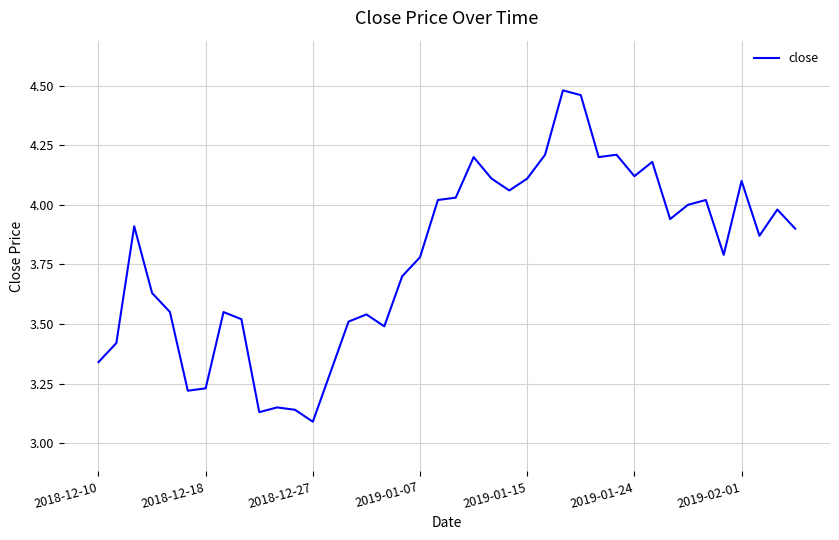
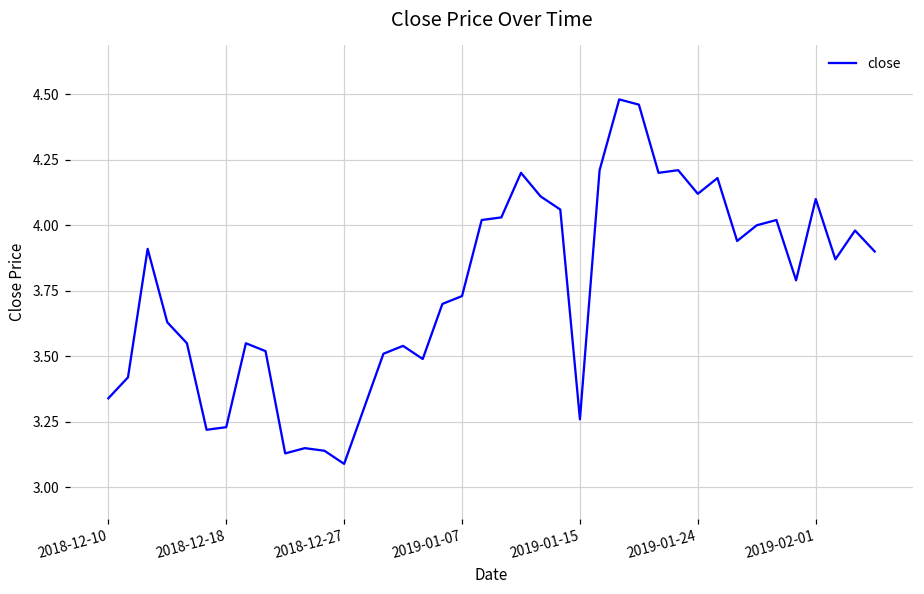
2019-01-07: 3.78 -> 3.73
2019-01-15: 4.11 -> 3.26
